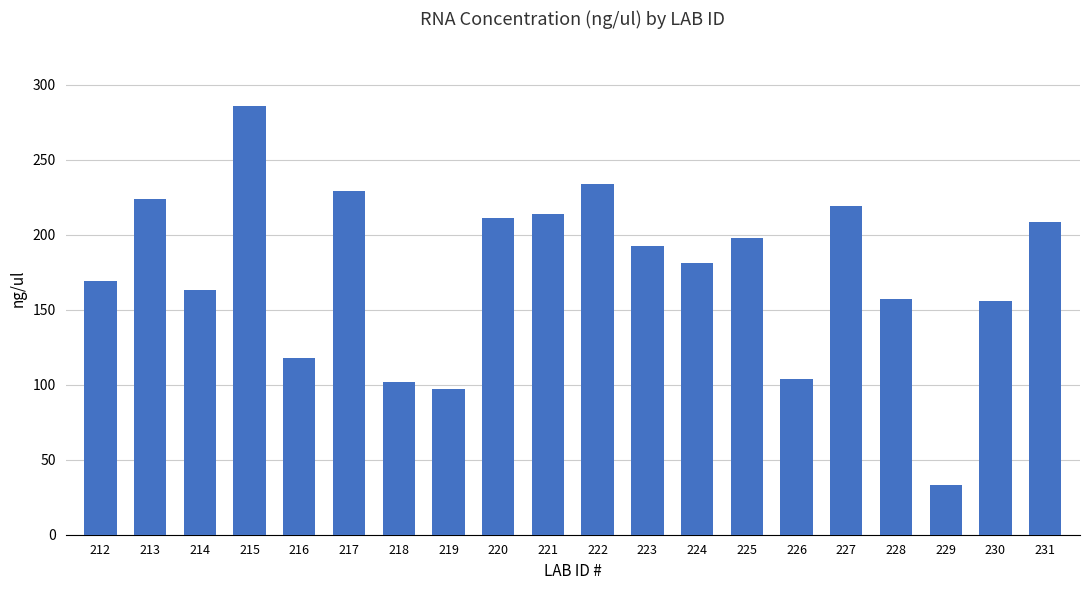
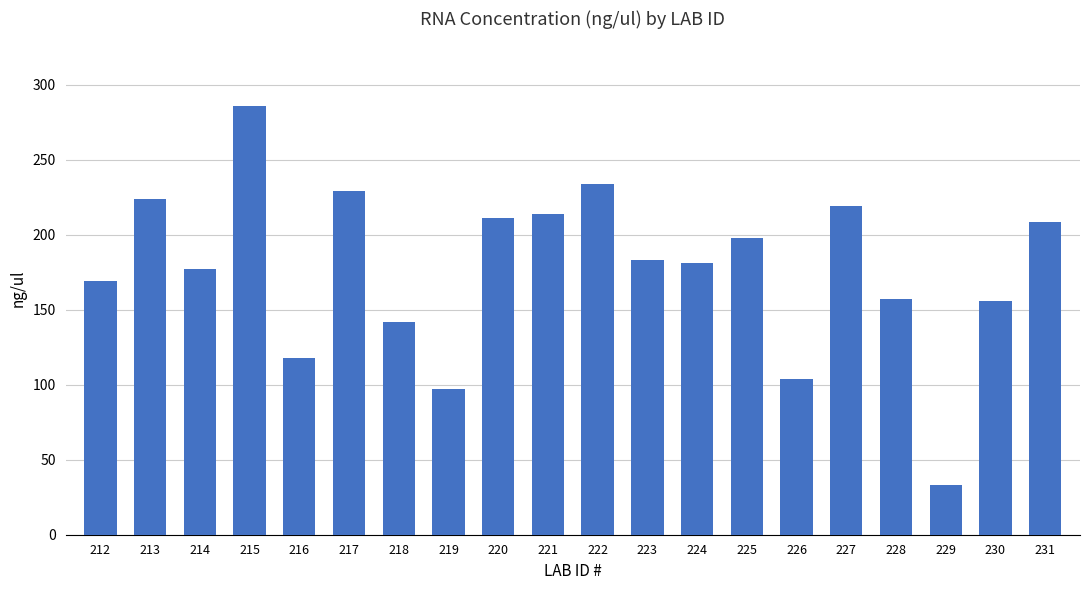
214: 163 -> 177
218: 102 -> 142
223: 193 -> 183
